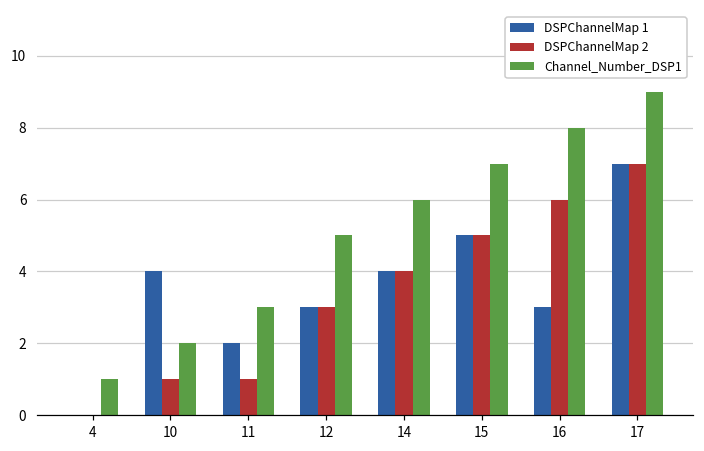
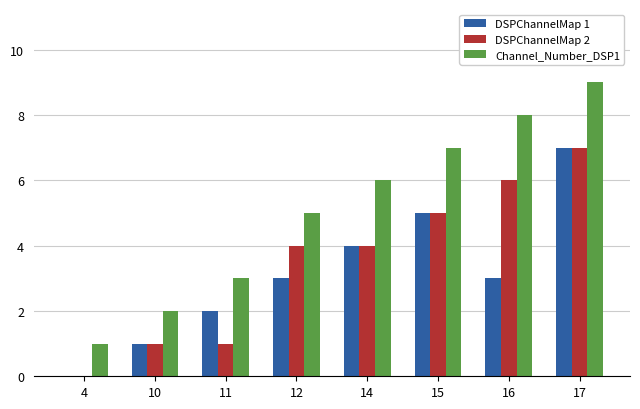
DSPChannelMap 1, 10: 4 -> 1
DSPChannelMap 2, 12: 3 -> 4
